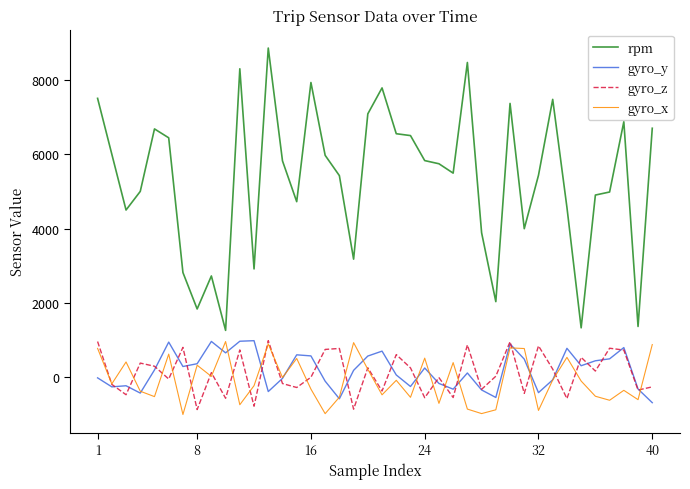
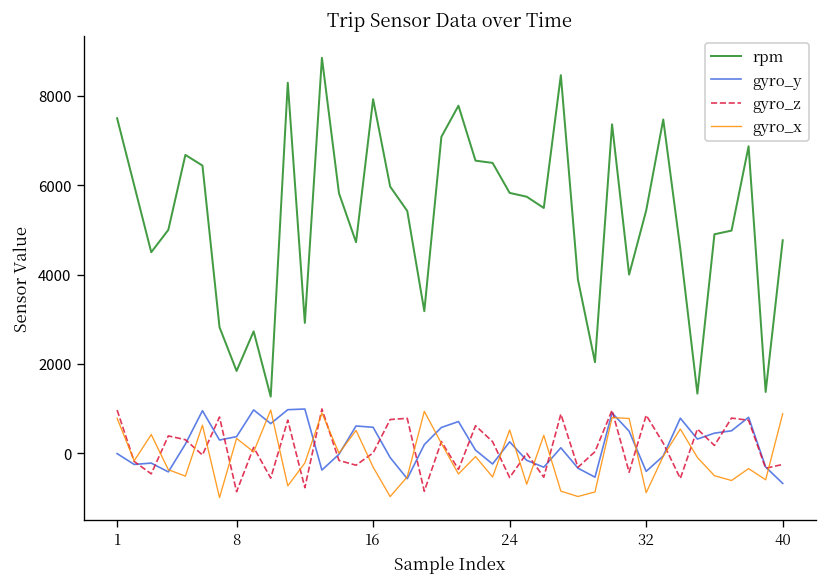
rpm, 40: 6700 -> 4800
